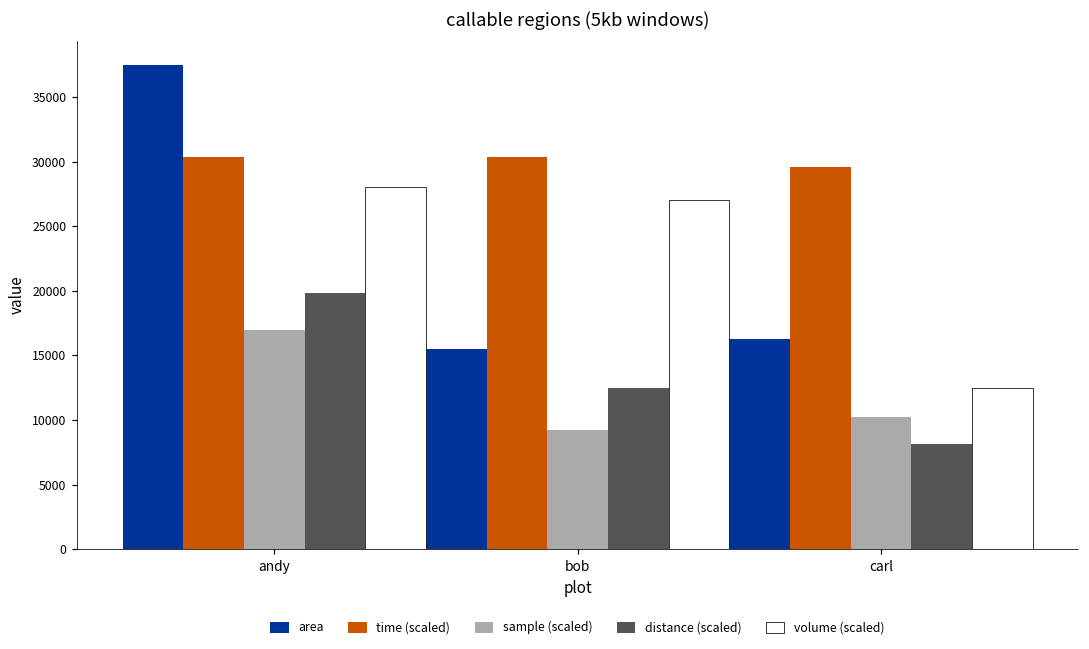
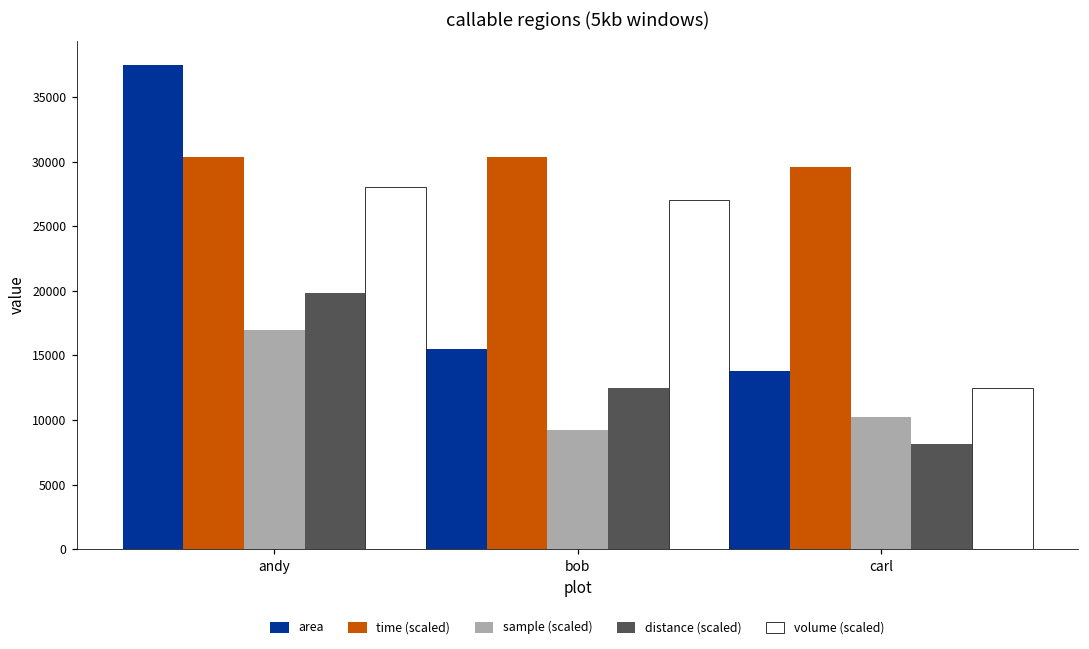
area, carl: 16200 -> 13800
